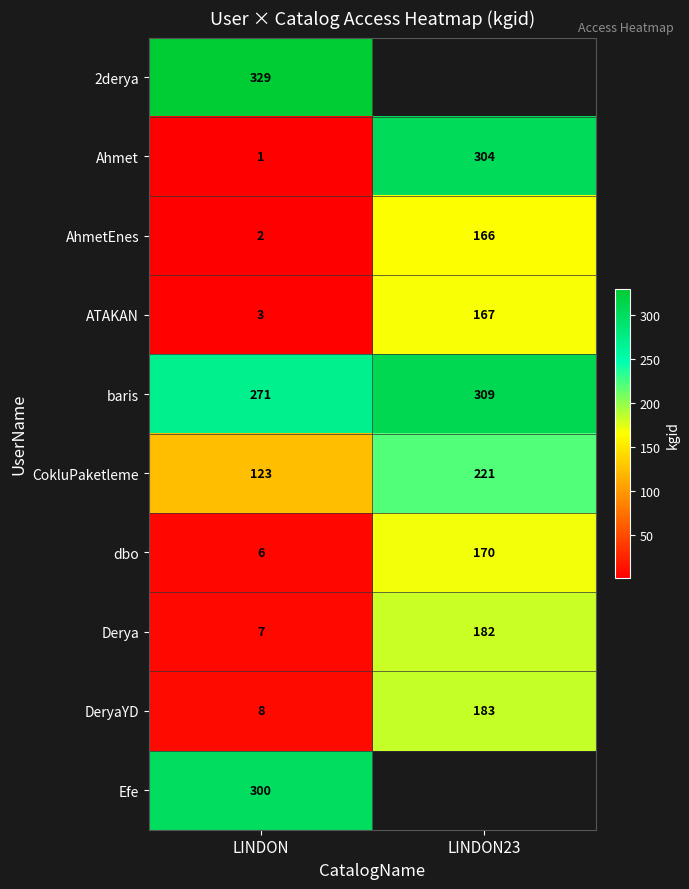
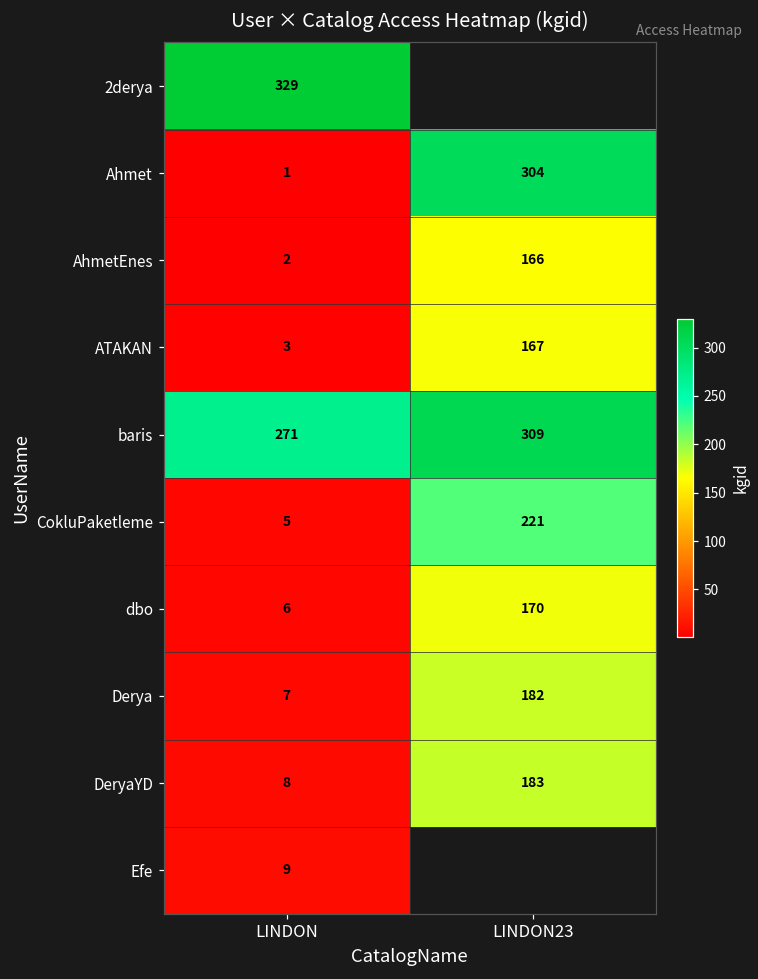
CokluPaketleme, LINDON: 123 -> 5
Efe, LINDON: 300 -> 9
